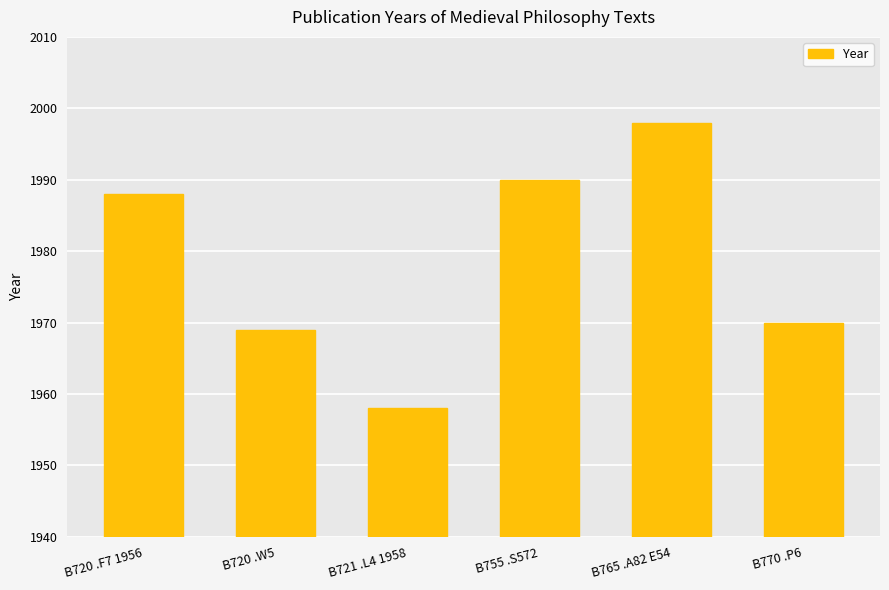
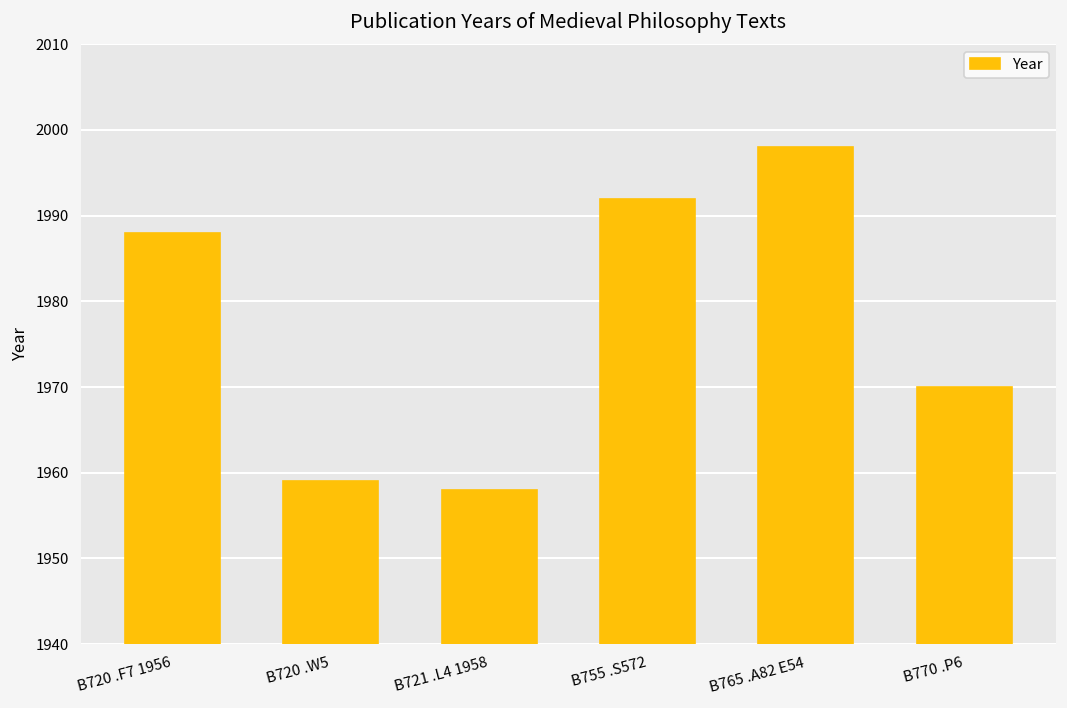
B720 .W5: 1969 -> 1959
B755 .S572: 1990 -> 1992
